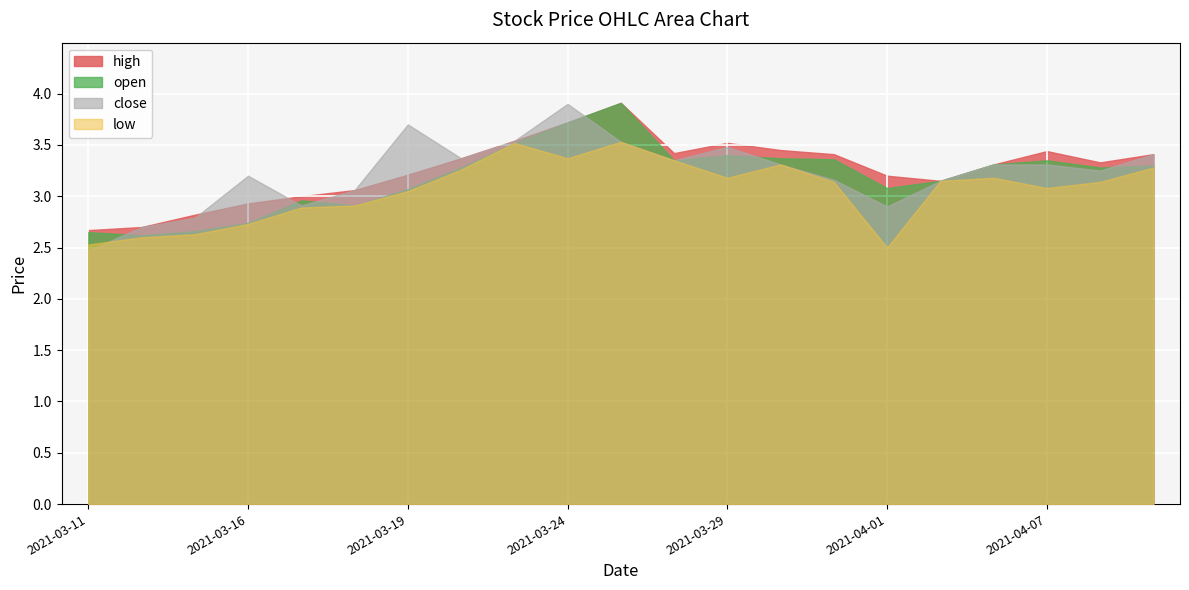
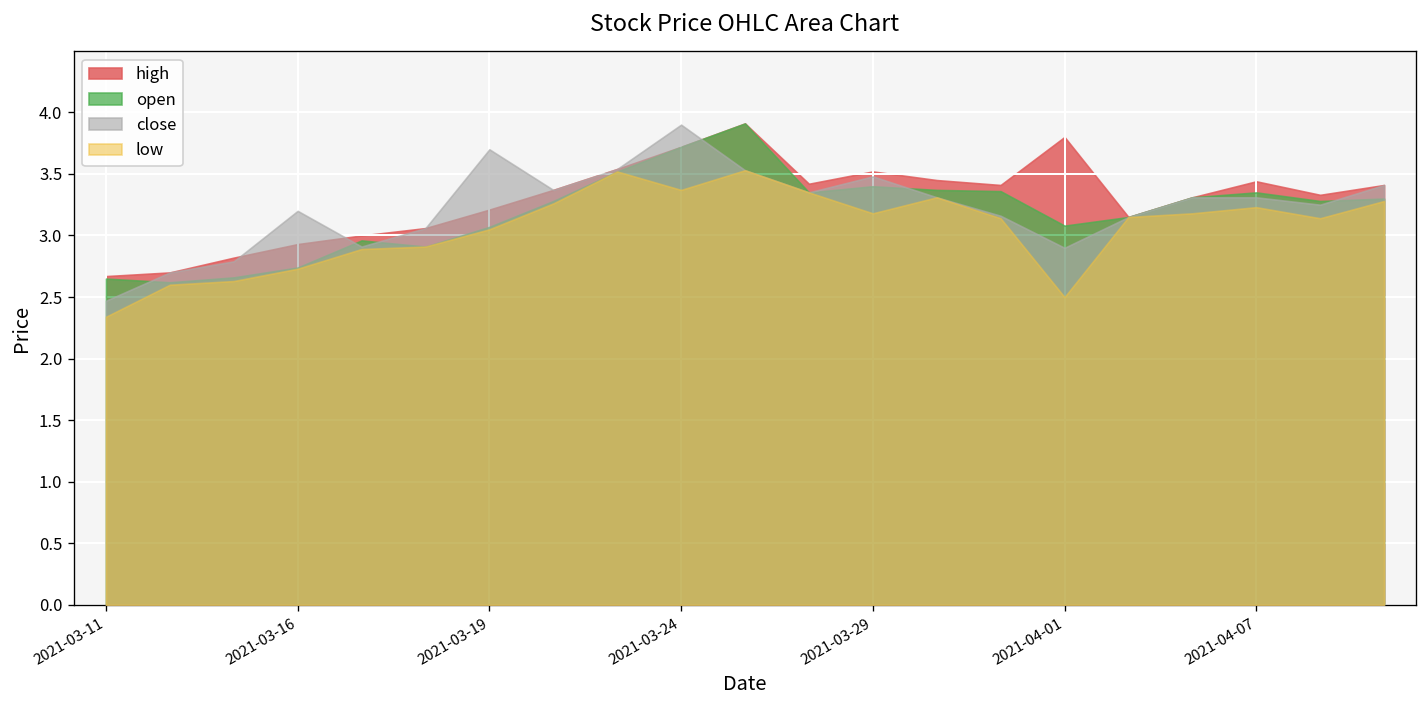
low, 2021-03-11: 2.53 -> 2.34
high, 2021-04-01: 3.2 -> 3.8
low, 2021-04-07: 3.08 -> 3.23
